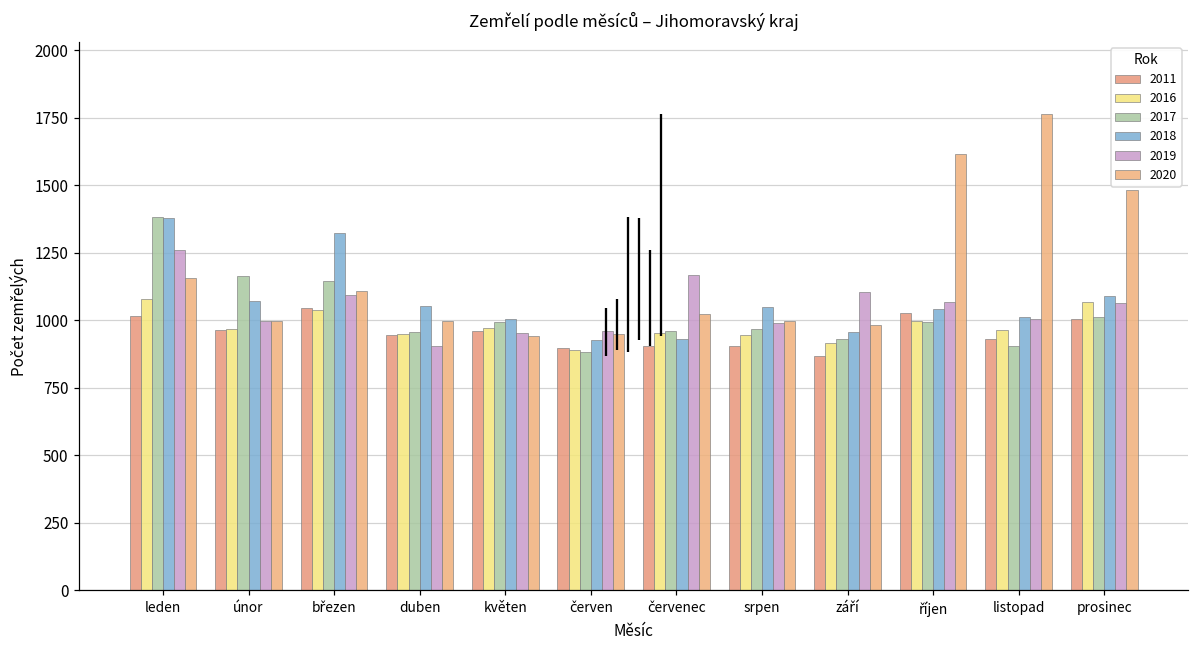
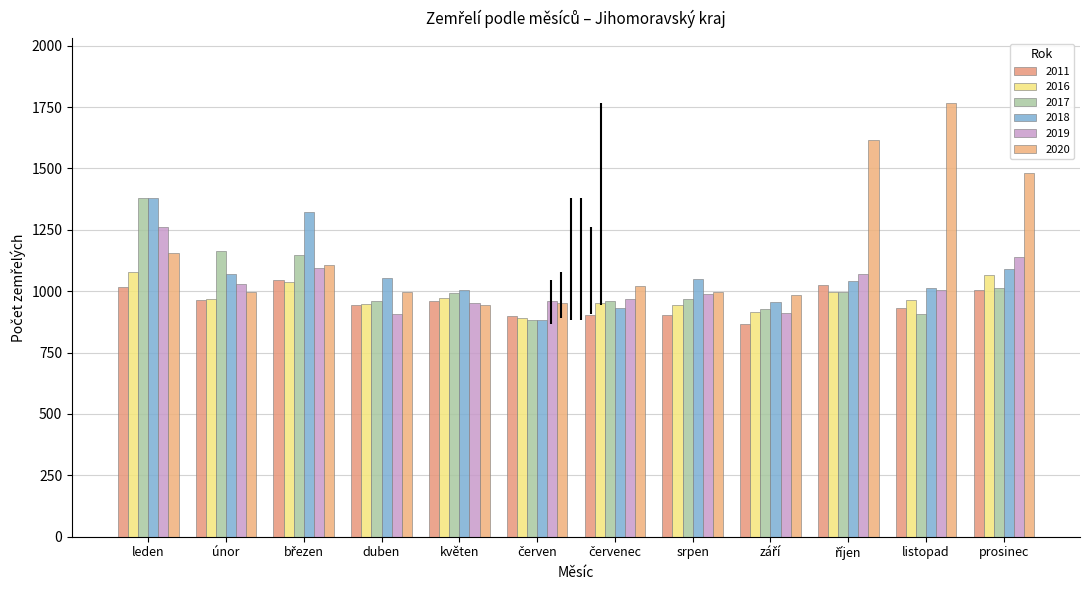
2019, únor: 1000 -> 1030
2018, červen: 930 -> 880
2019, červenec: 1170 -> 970
2019, září: 1100 -> 910
2019, prosinec: 1070 -> 1140
